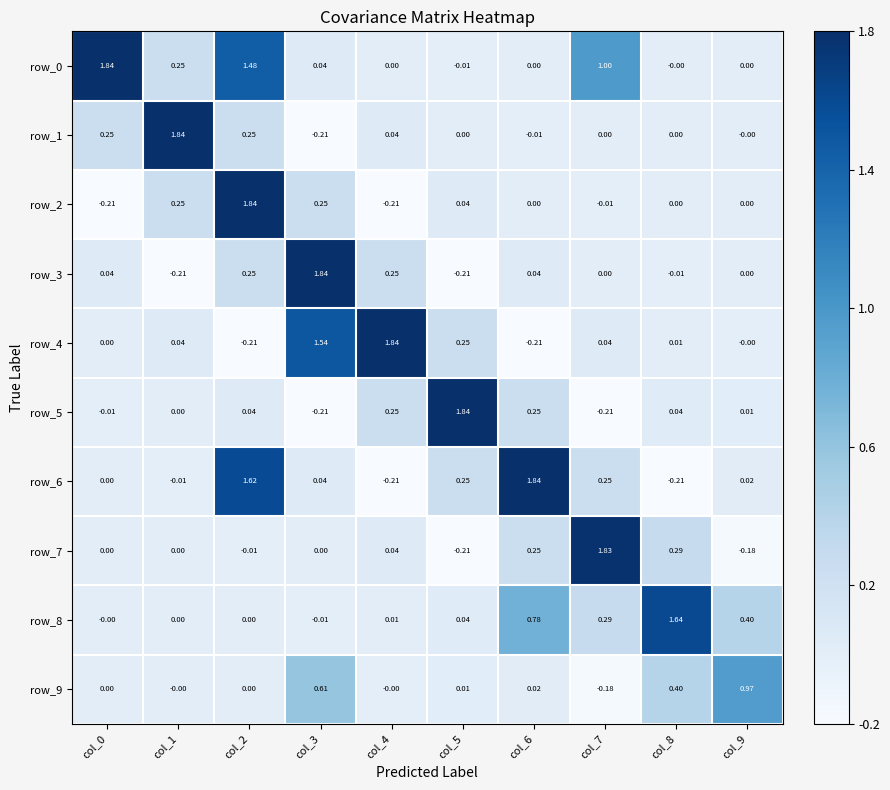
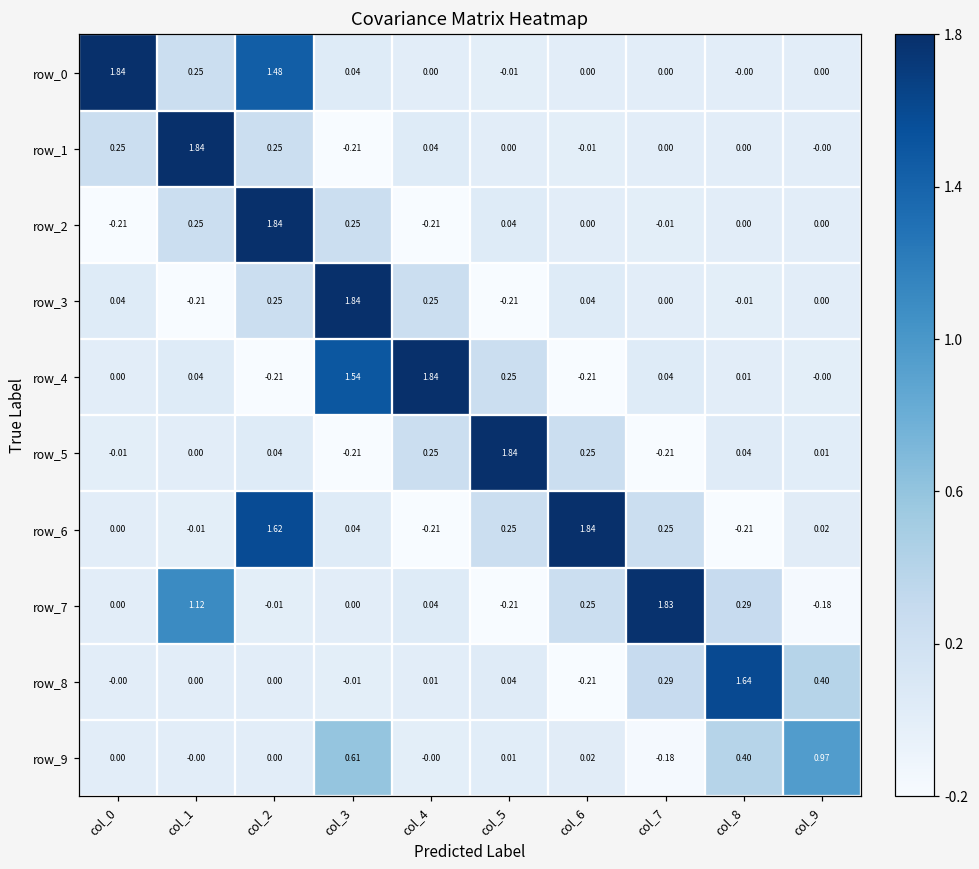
row_0, col_7: 1.00 -> 0.00
row_7, col_1: 0.00 -> 1.12
row_8, col_6: 0.78 -> -0.21
